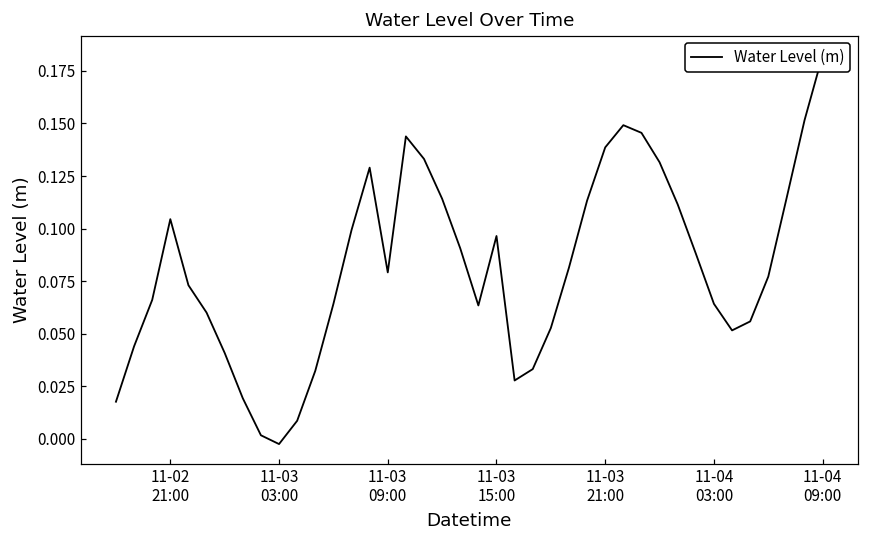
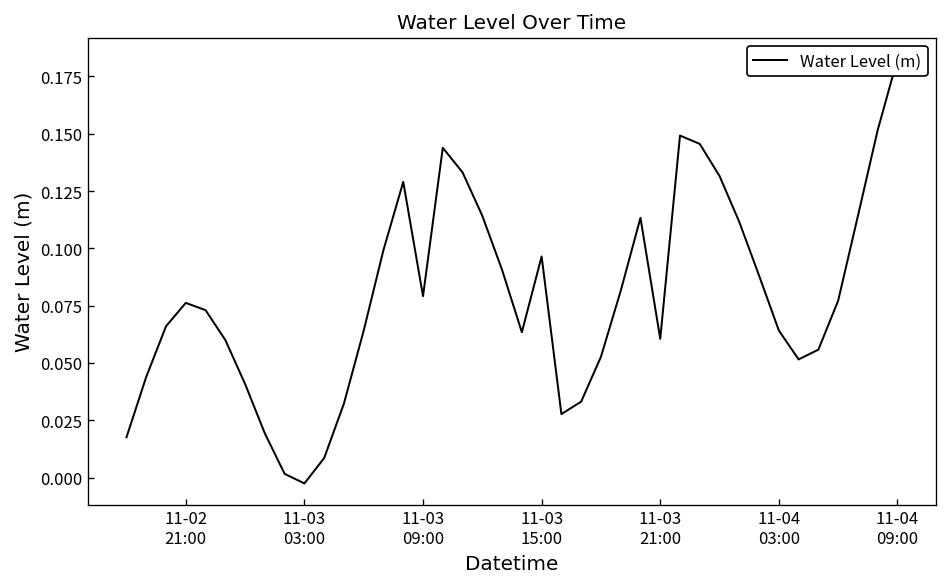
11-02 21:00: 0.104 -> 0.076
11-03 21:00: 0.139 -> 0.061
